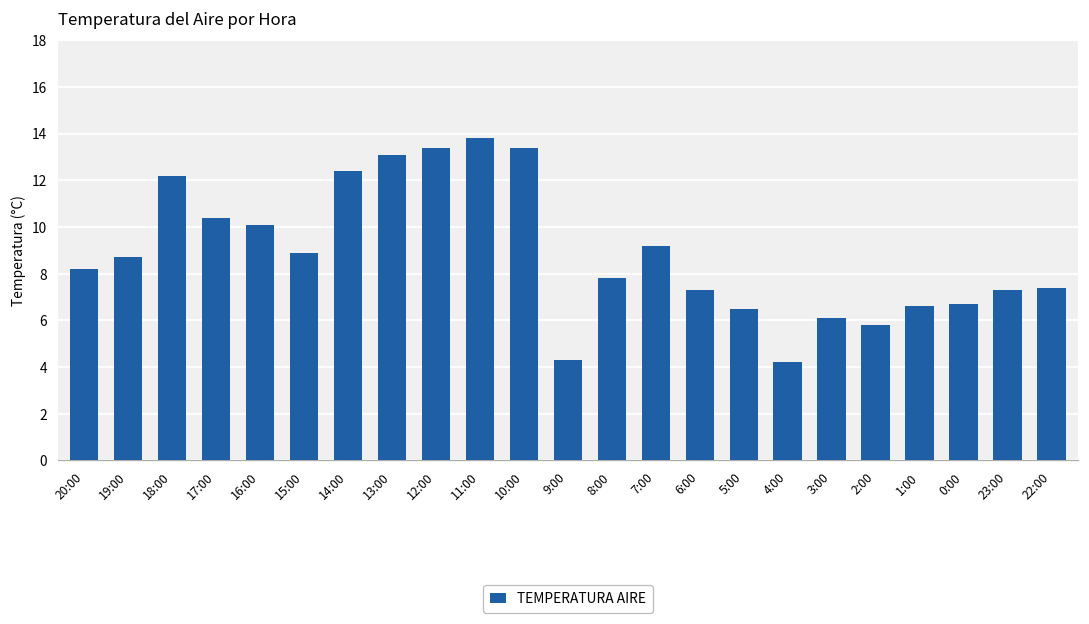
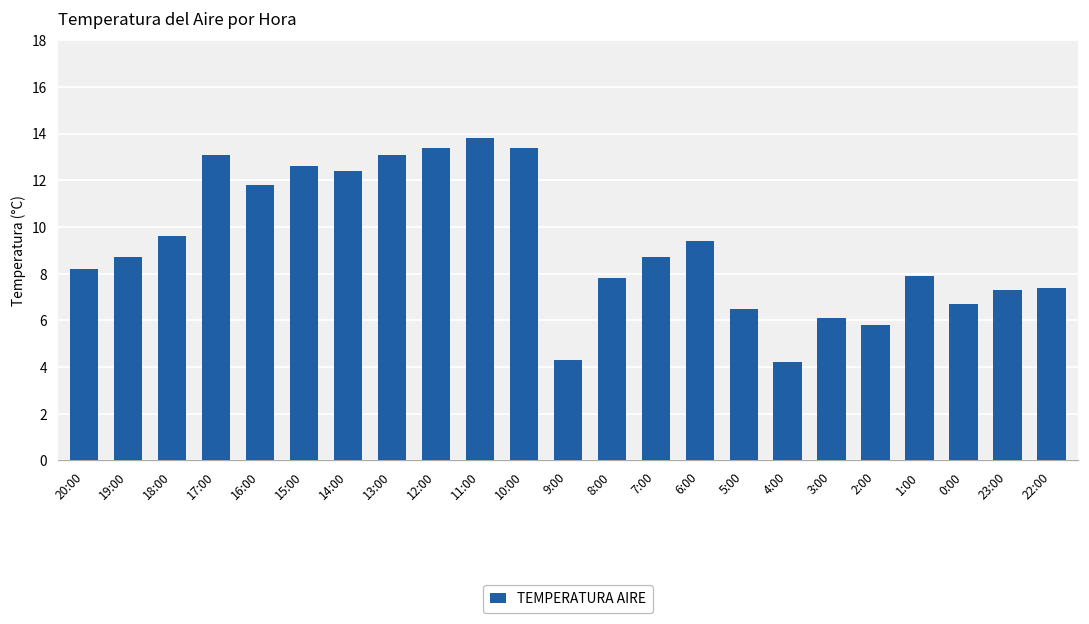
18:00: 12.2 -> 9.6
17:00: 10.4 -> 13.1
16:00: 10.1 -> 11.8
15:00: 8.9 -> 12.6
7:00: 9.2 -> 8.7
6:00: 7.3 -> 9.4
1:00: 6.6 -> 7.9
